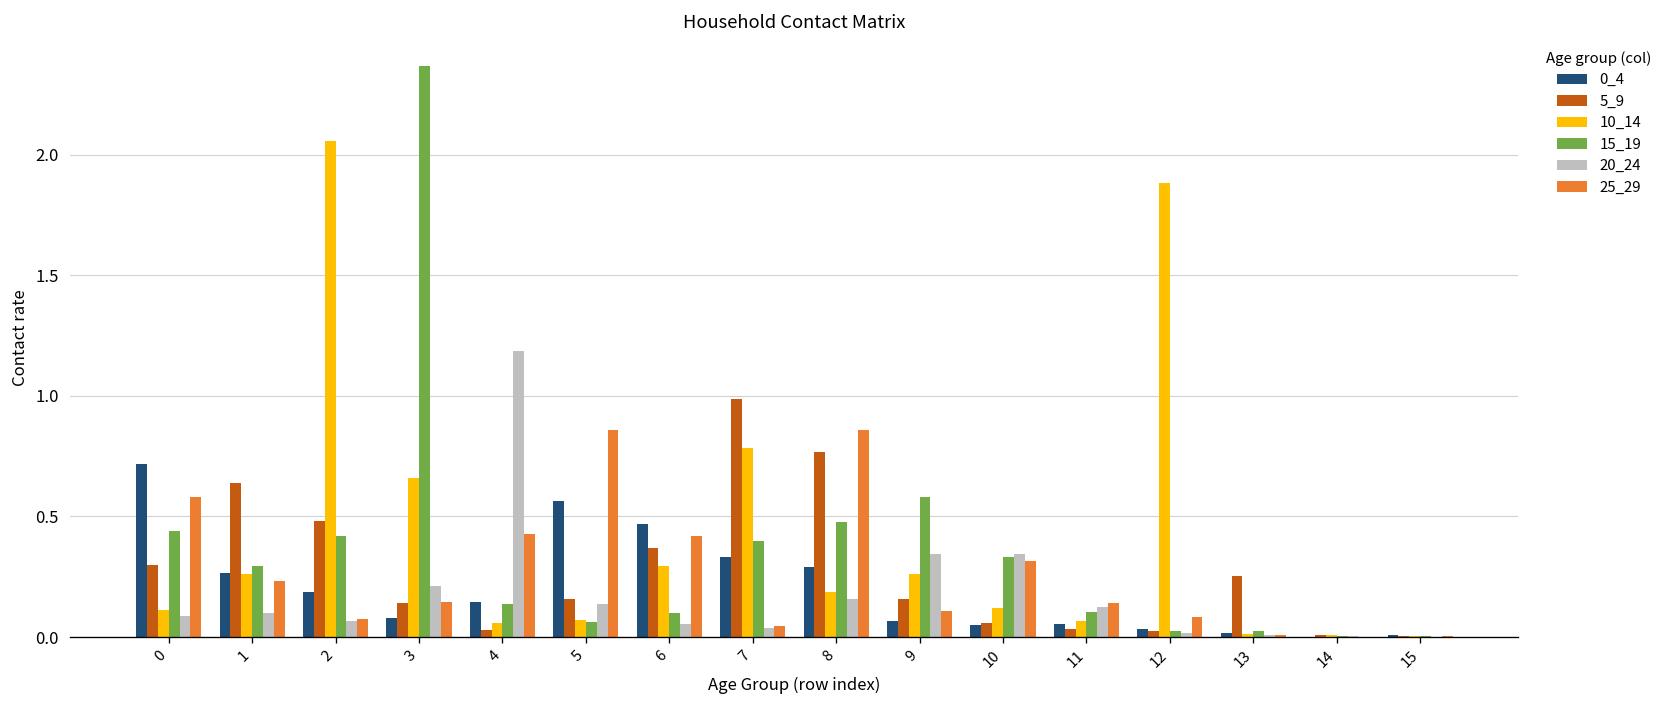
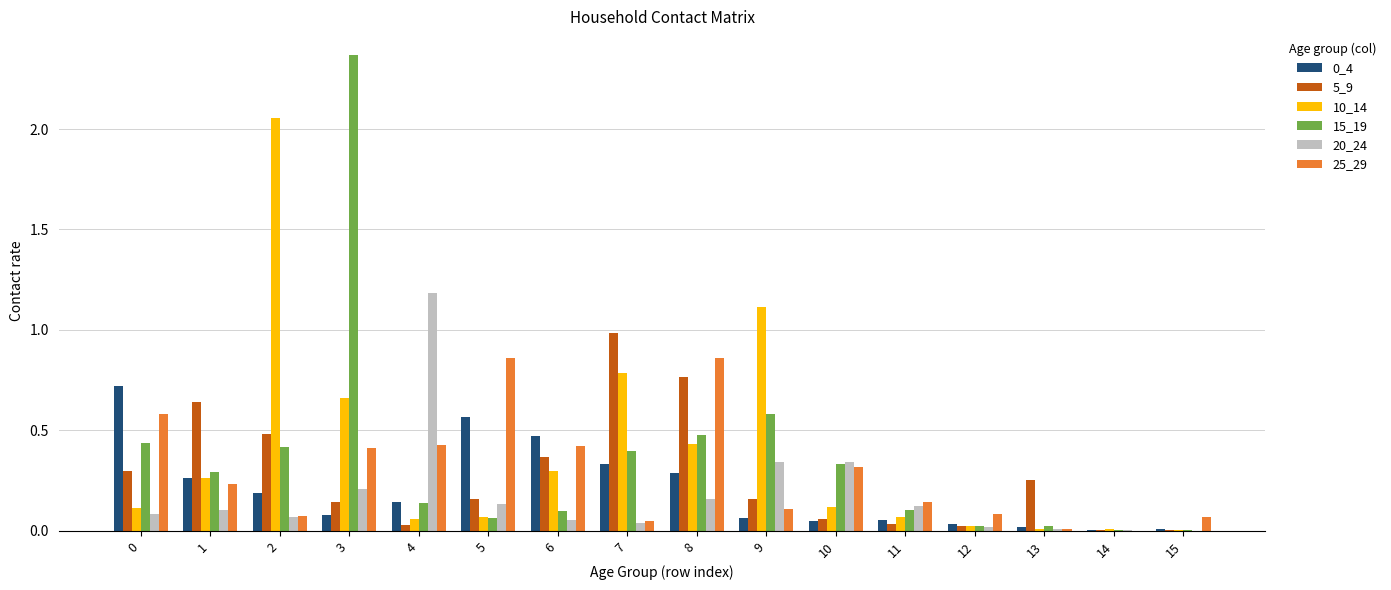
25_29, 3: 0.15 -> 0.41
10_14, 8: 0.19 -> 0.43
10_14, 9: 0.26 -> 1.11
10_14, 12: 1.88 -> 0.02
25_29, 15: 0.00 -> 0.07
